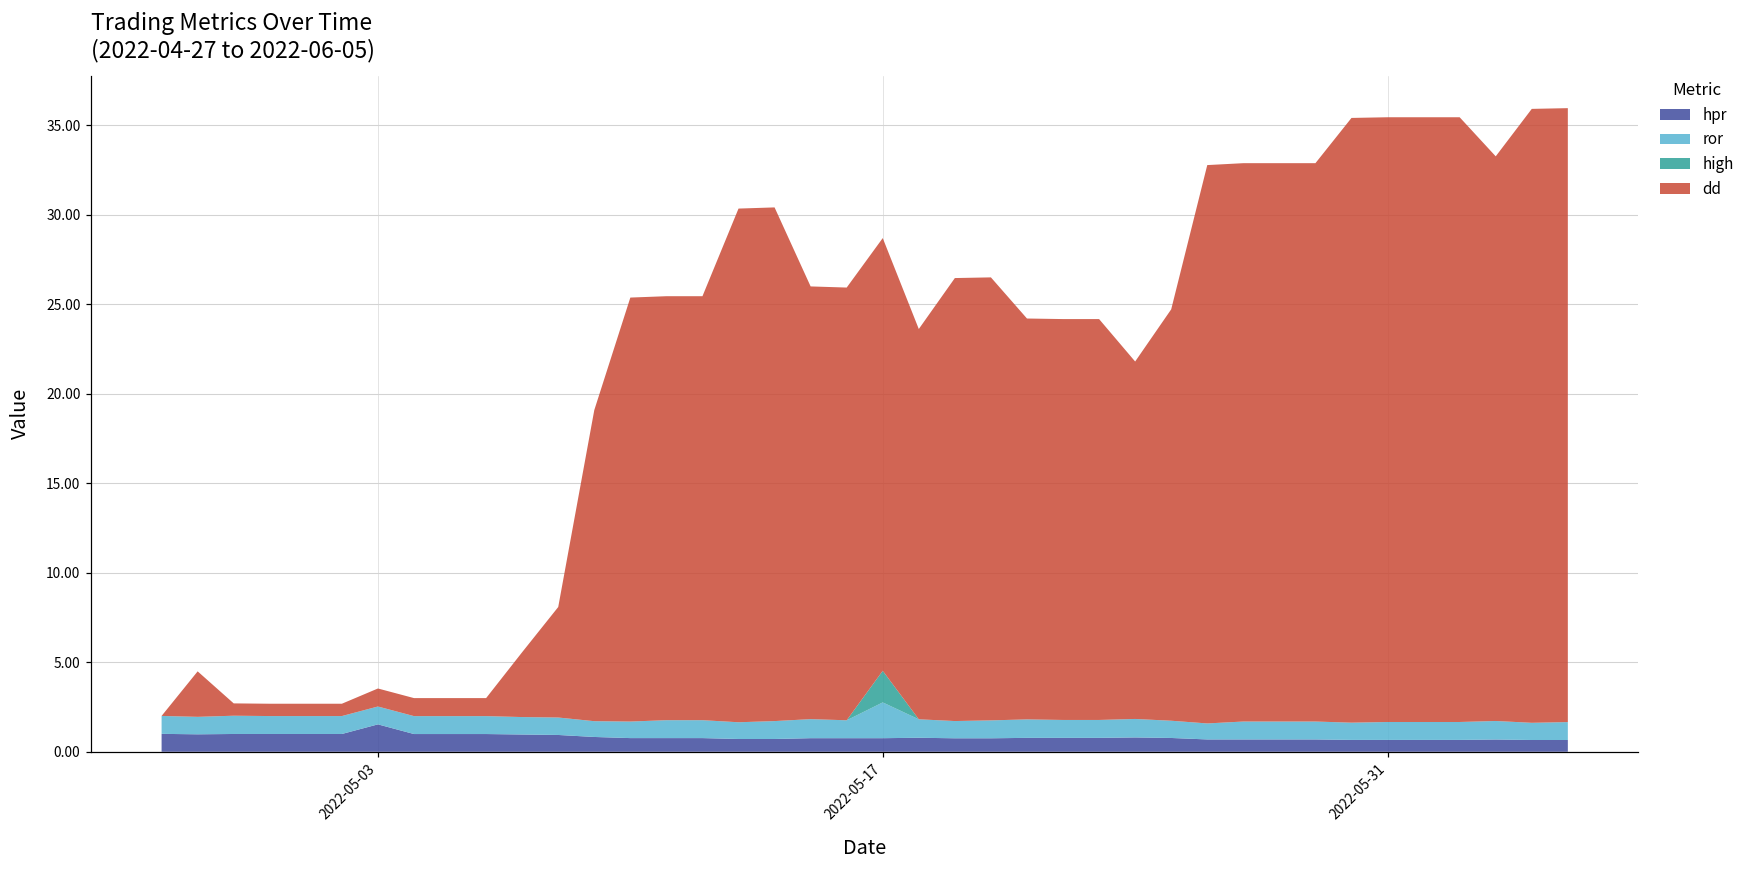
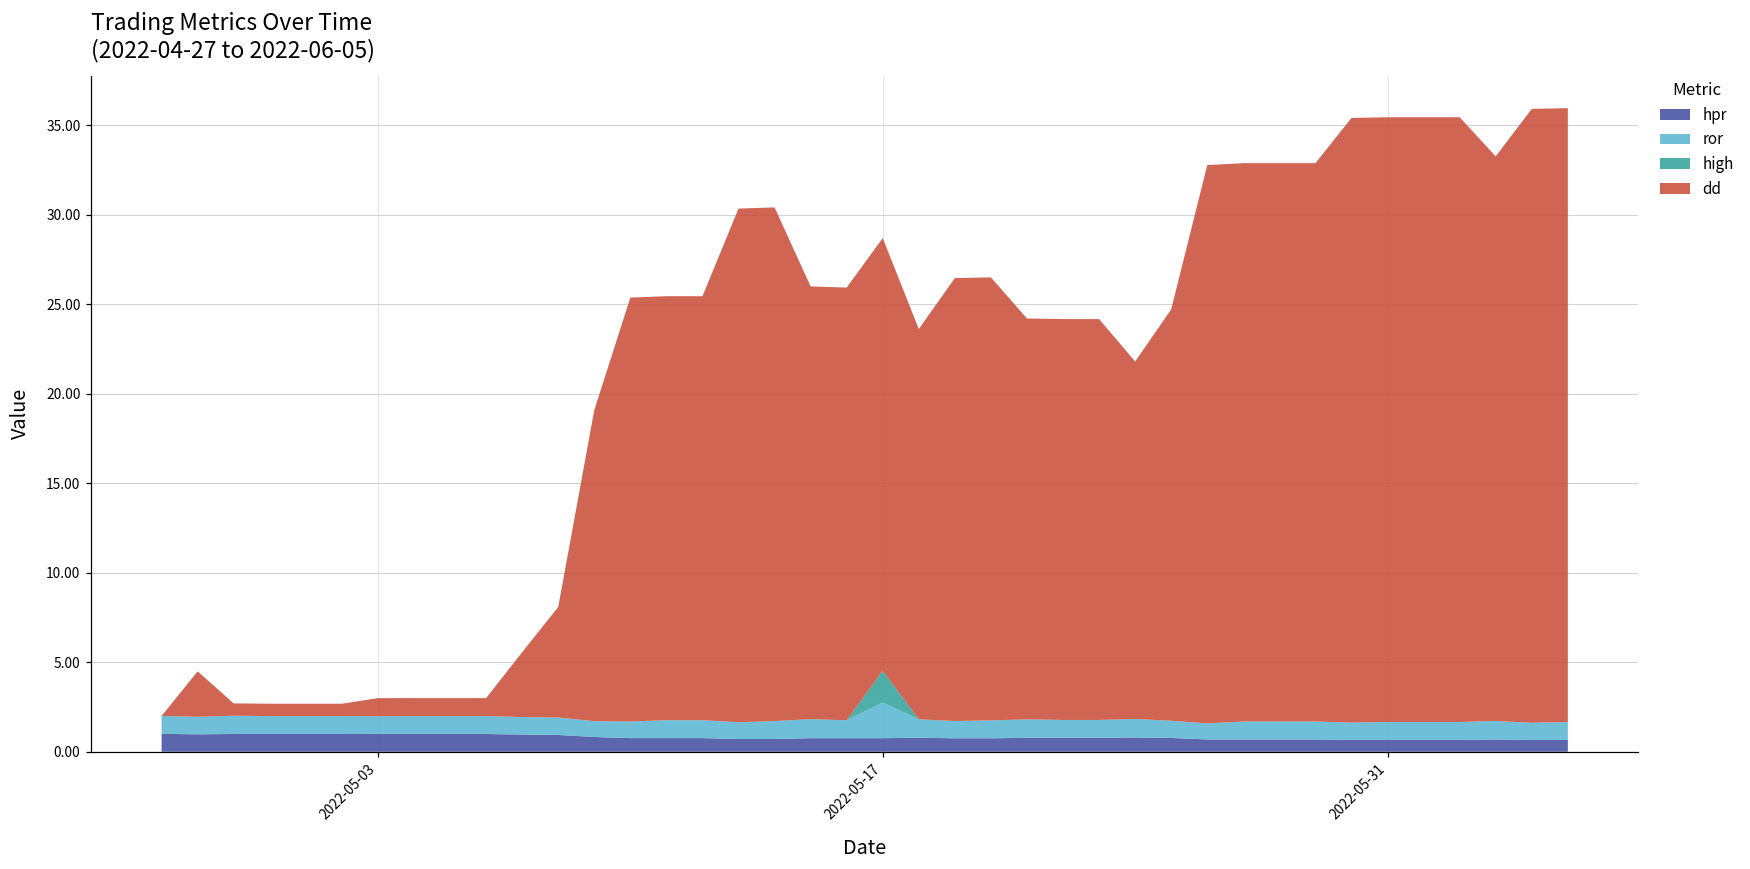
hpr, 2022-05-03: 1.5 -> 1.0
